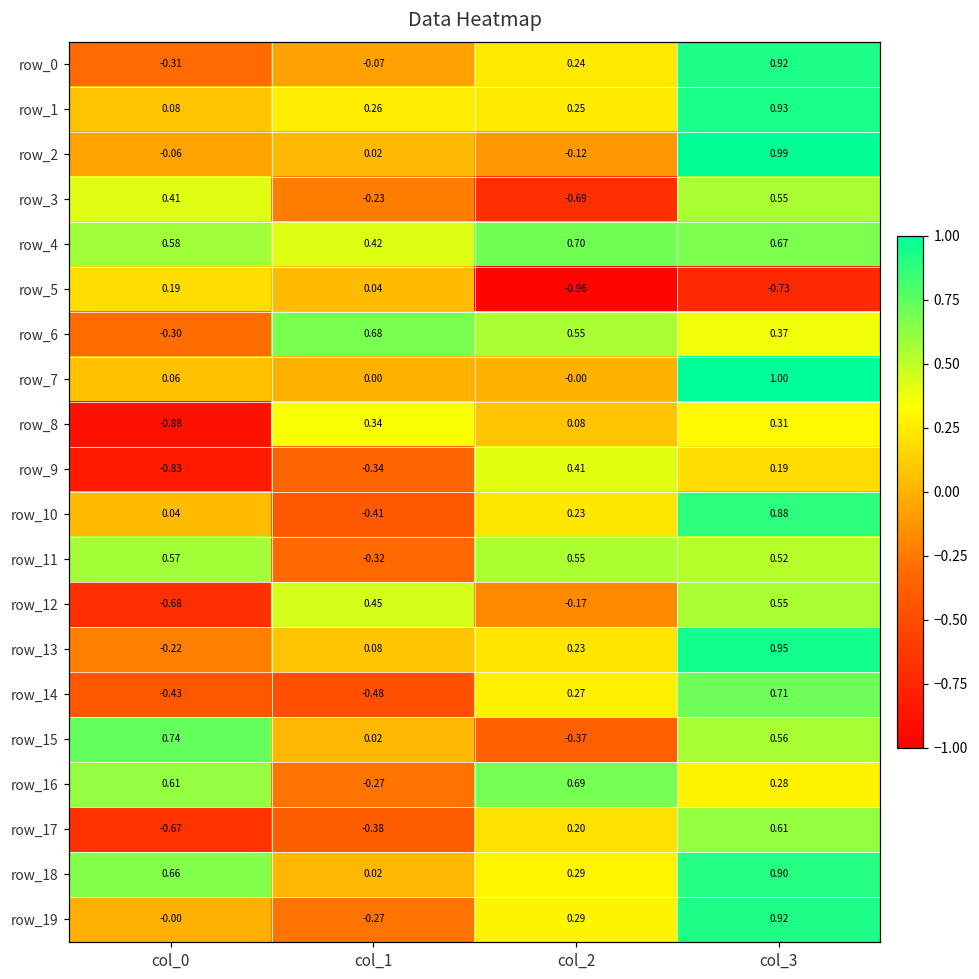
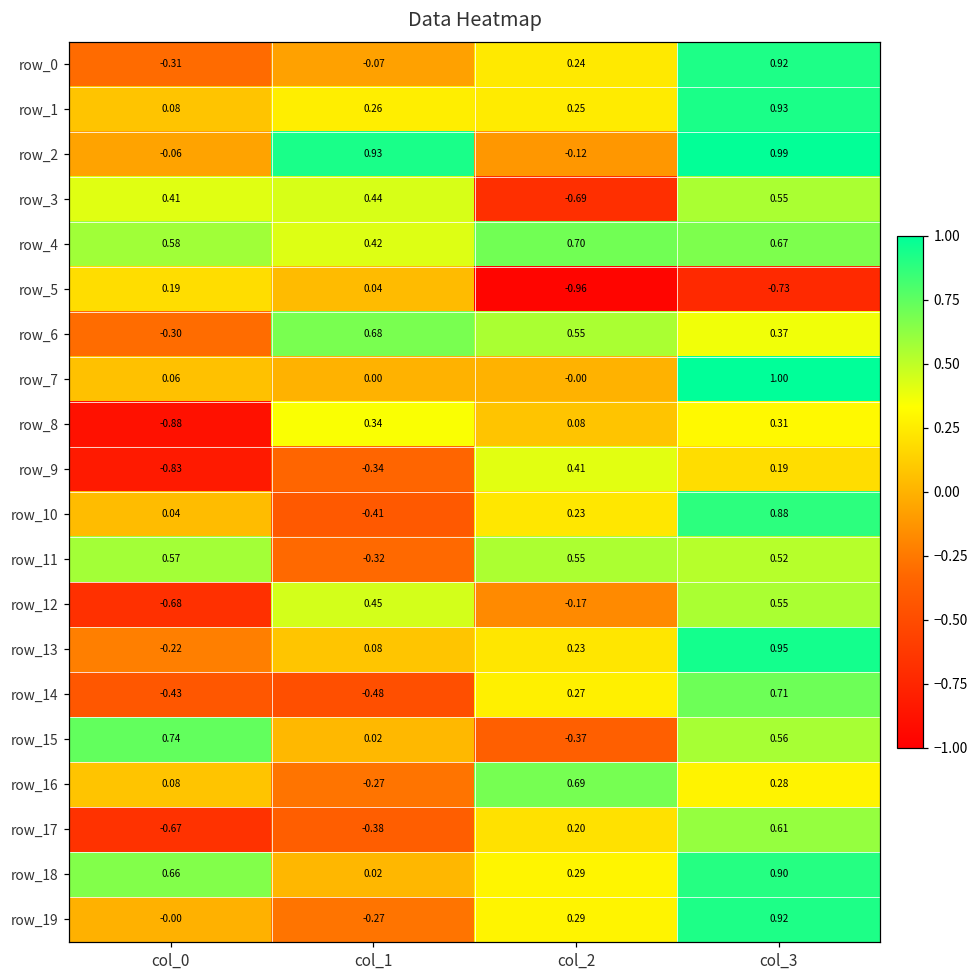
row_2, col_1: 0.02 -> 0.93
row_3, col_1: -0.23 -> 0.44
row_16, col_0: 0.61 -> 0.08
